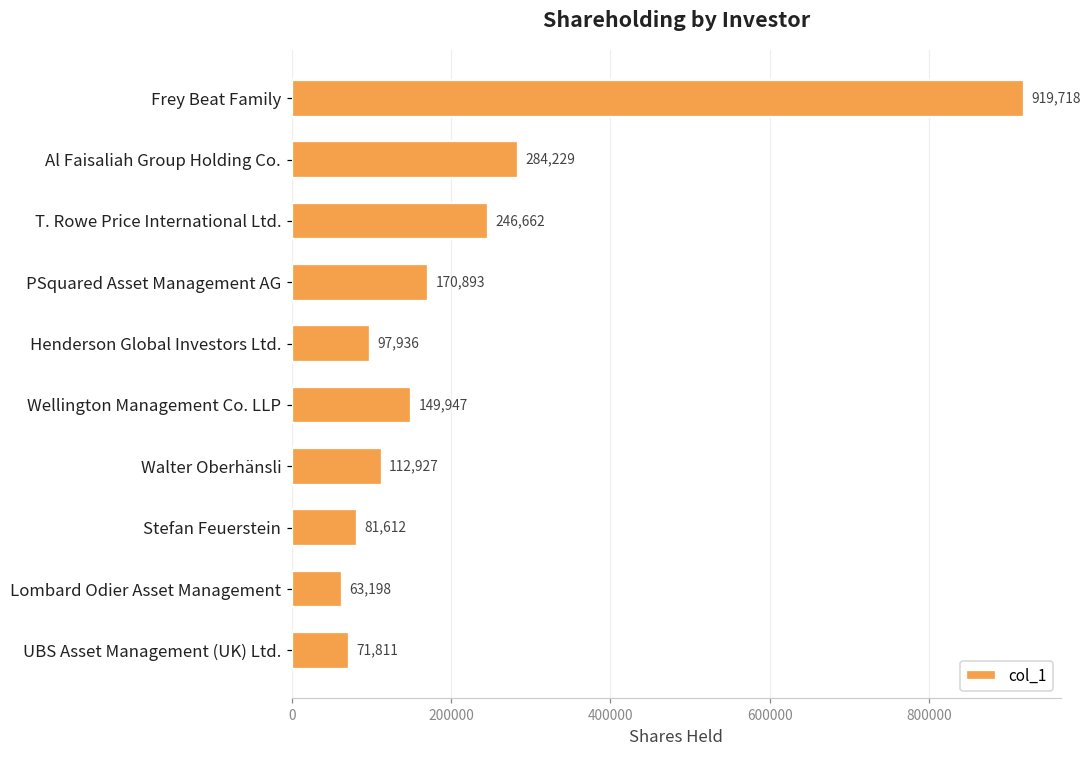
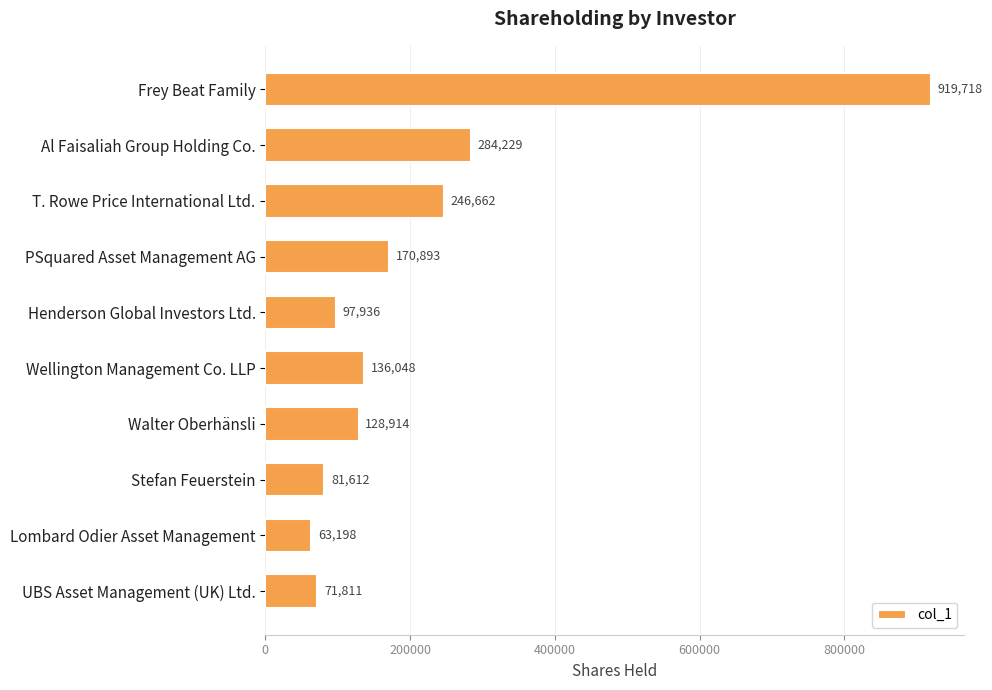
Wellington Management Co. LLP: 149,947 -> 136,048
Walter Oberhänsli: 112,927 -> 128,914
